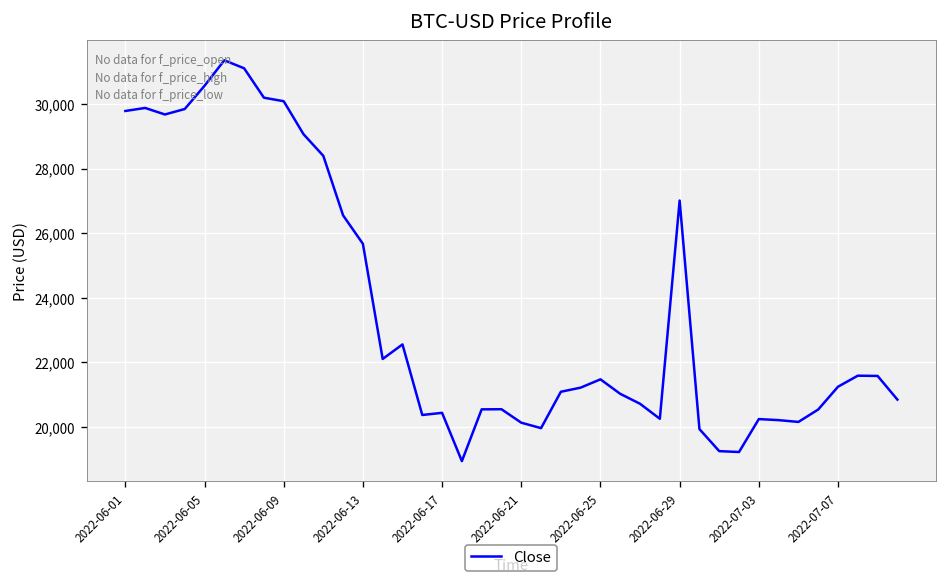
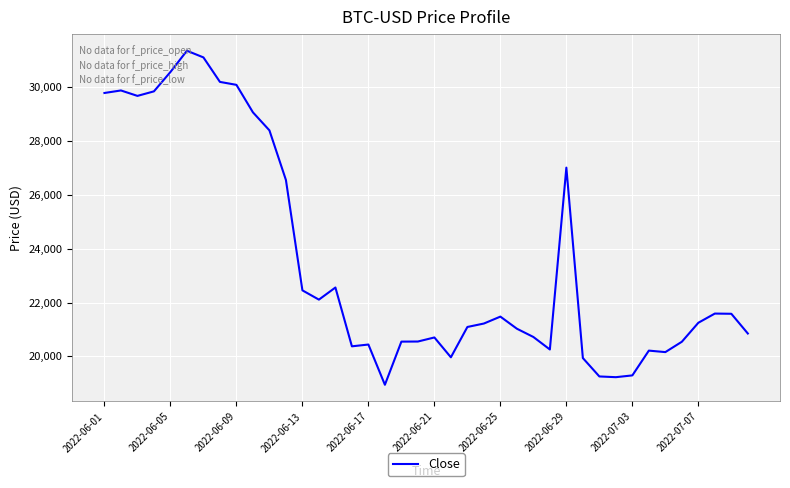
2022-06-13: 25,700 -> 22,500
2022-06-21: 20,100 -> 20,700
2022-07-03: 20,200 -> 19,300
